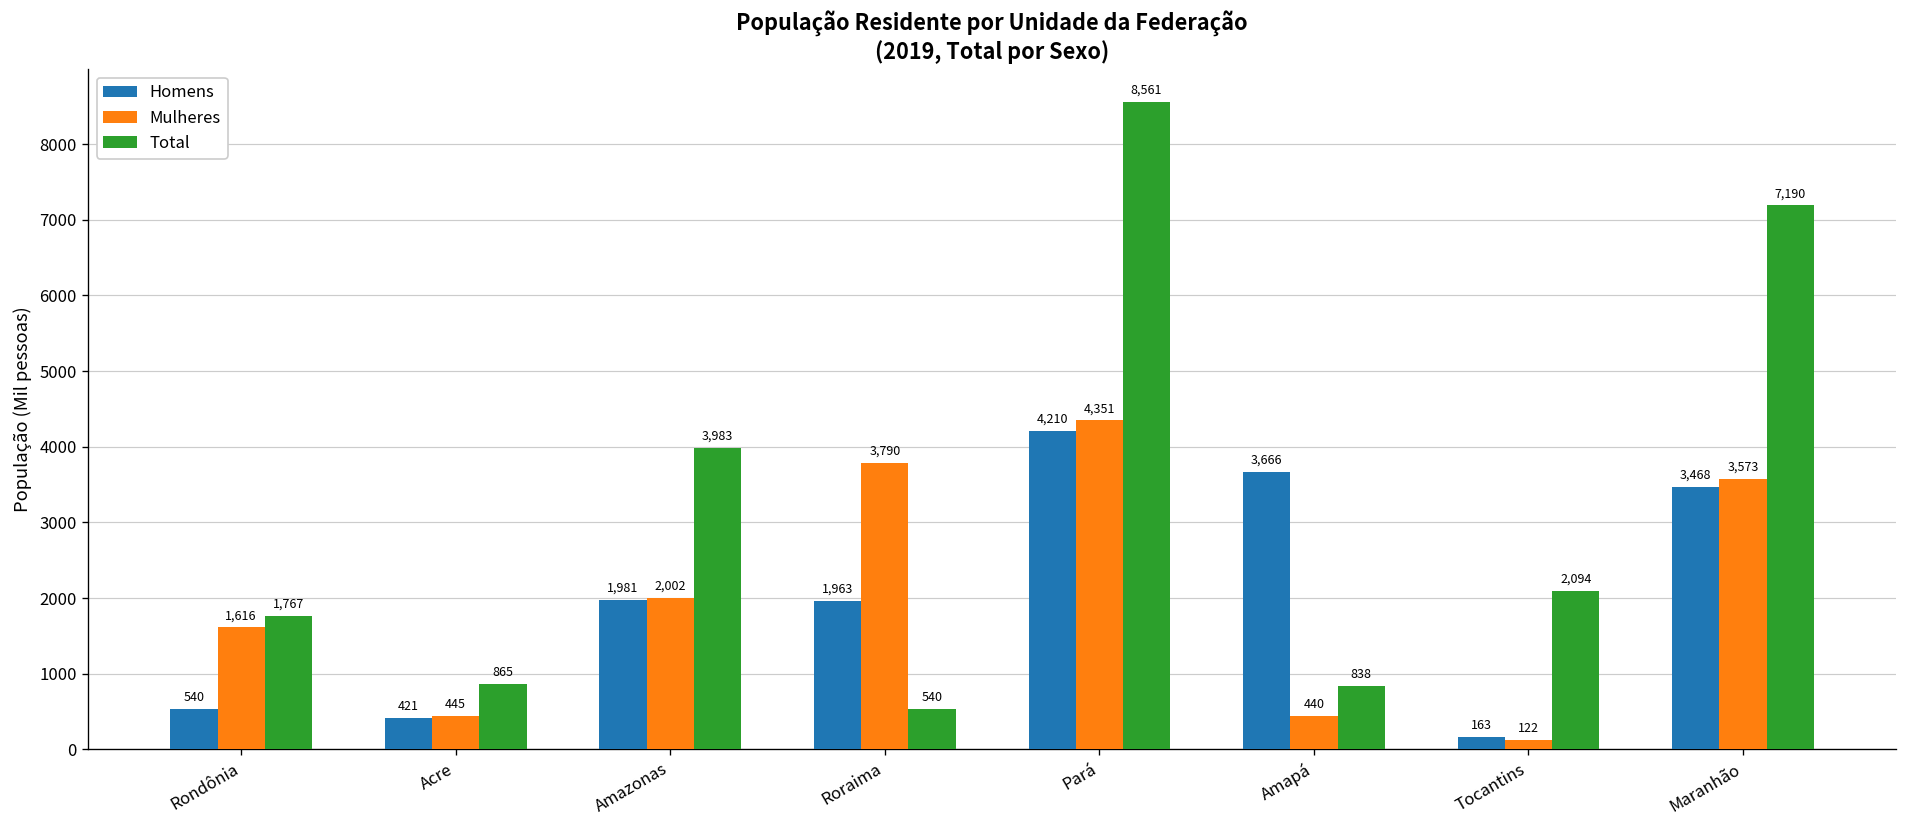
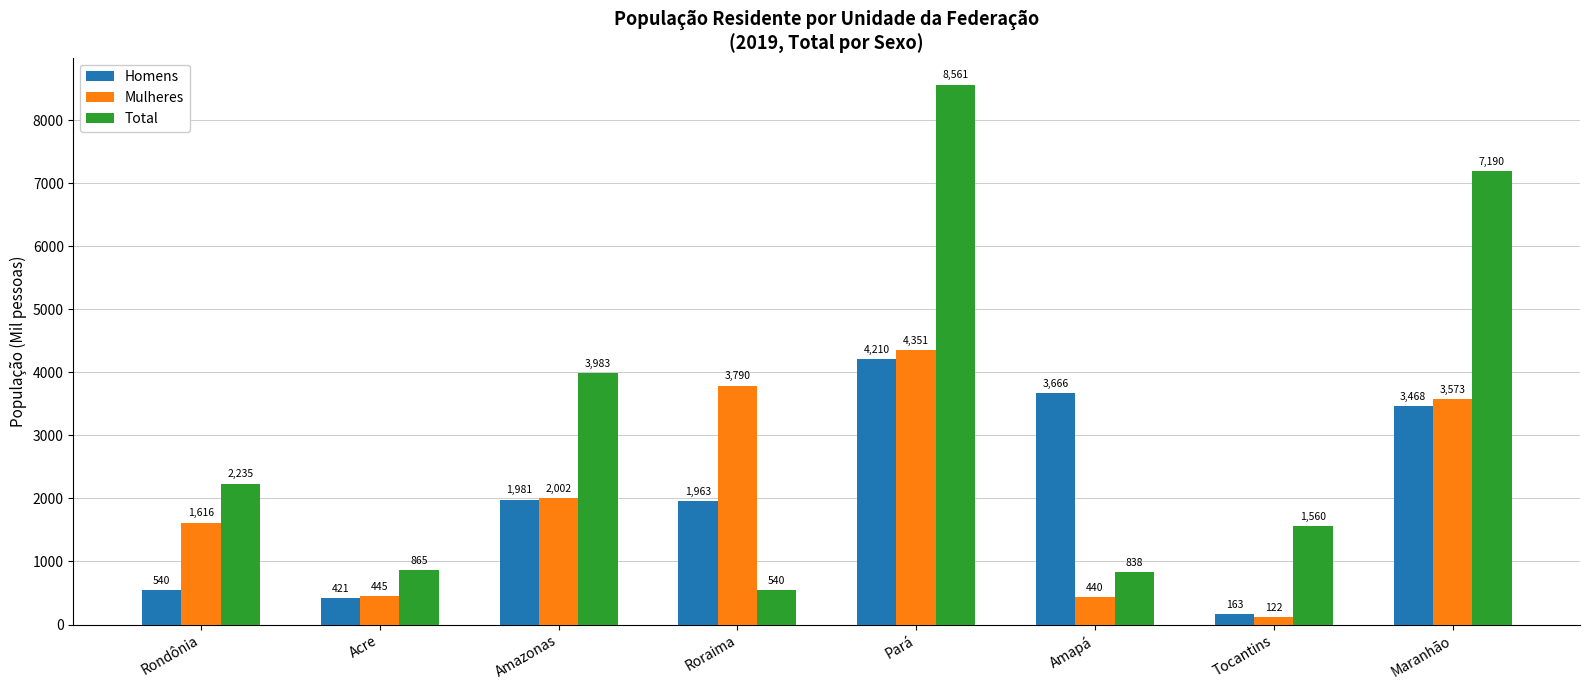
Total, Rondônia: 1,767 -> 2,235
Total, Tocantins: 2,094 -> 1,560
